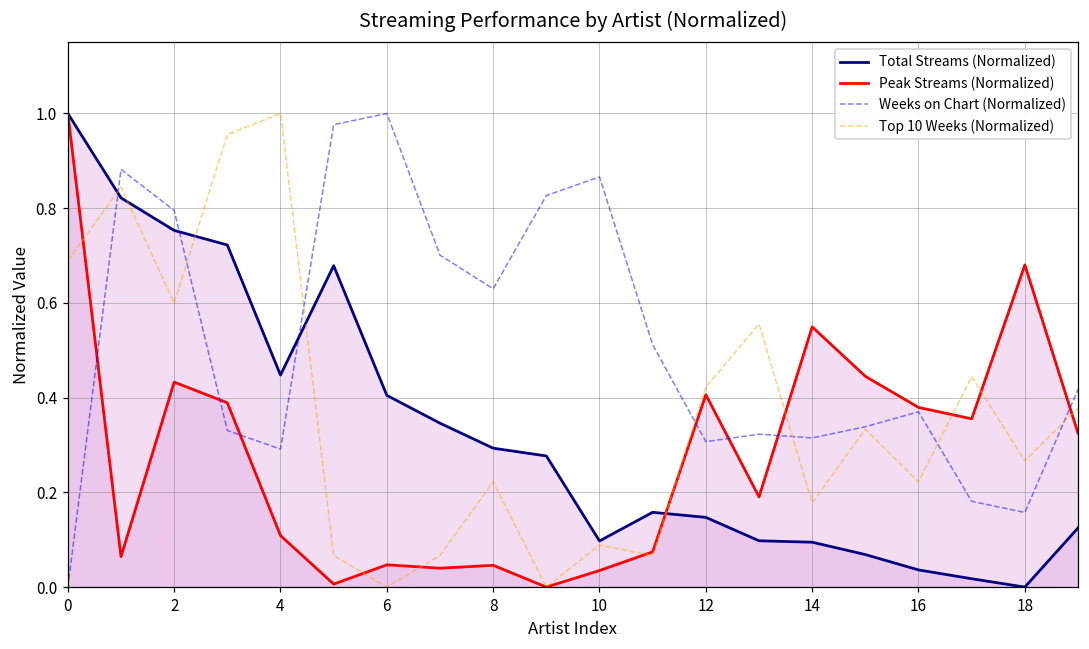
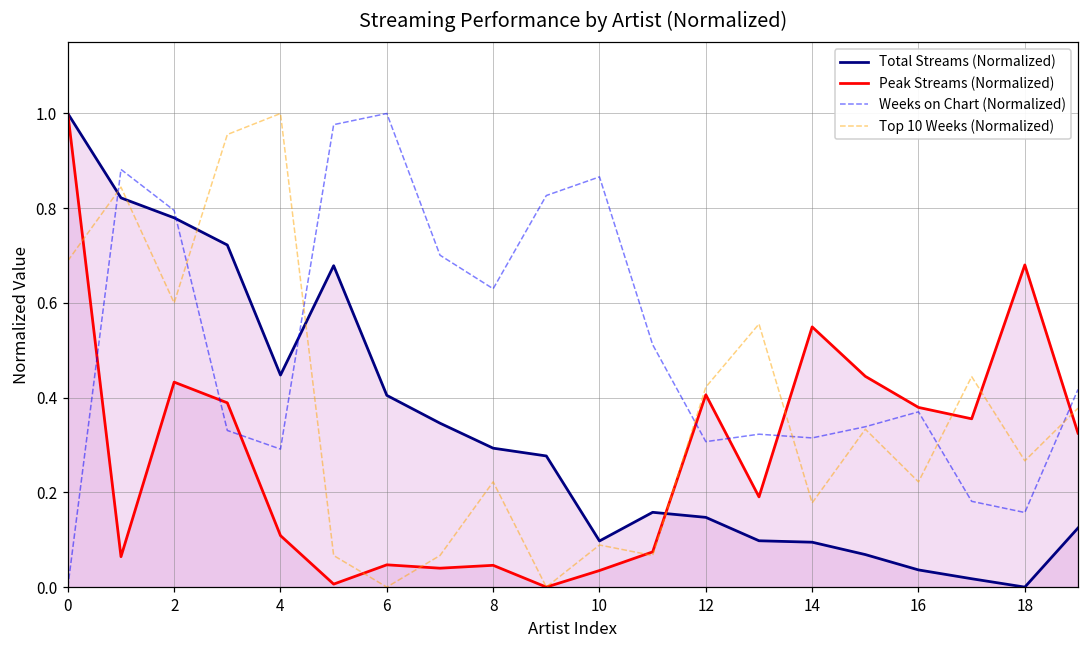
Total Streams (Normalized), 2: 0.75 -> 0.78
